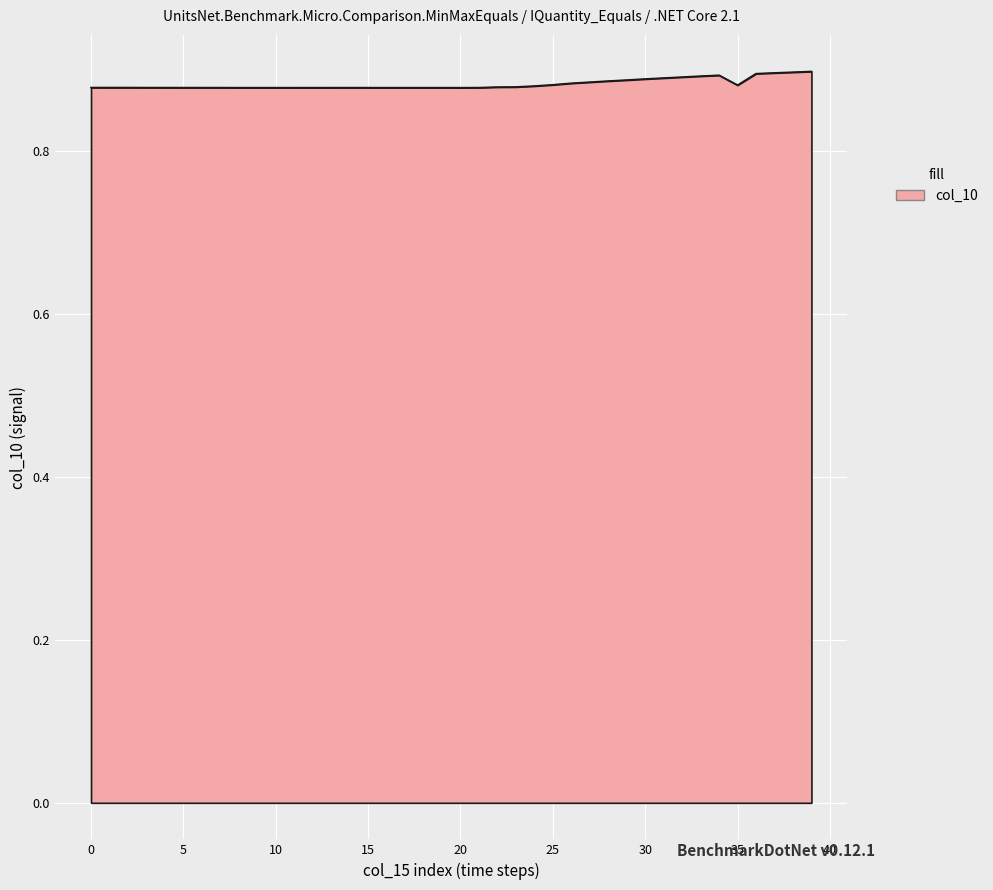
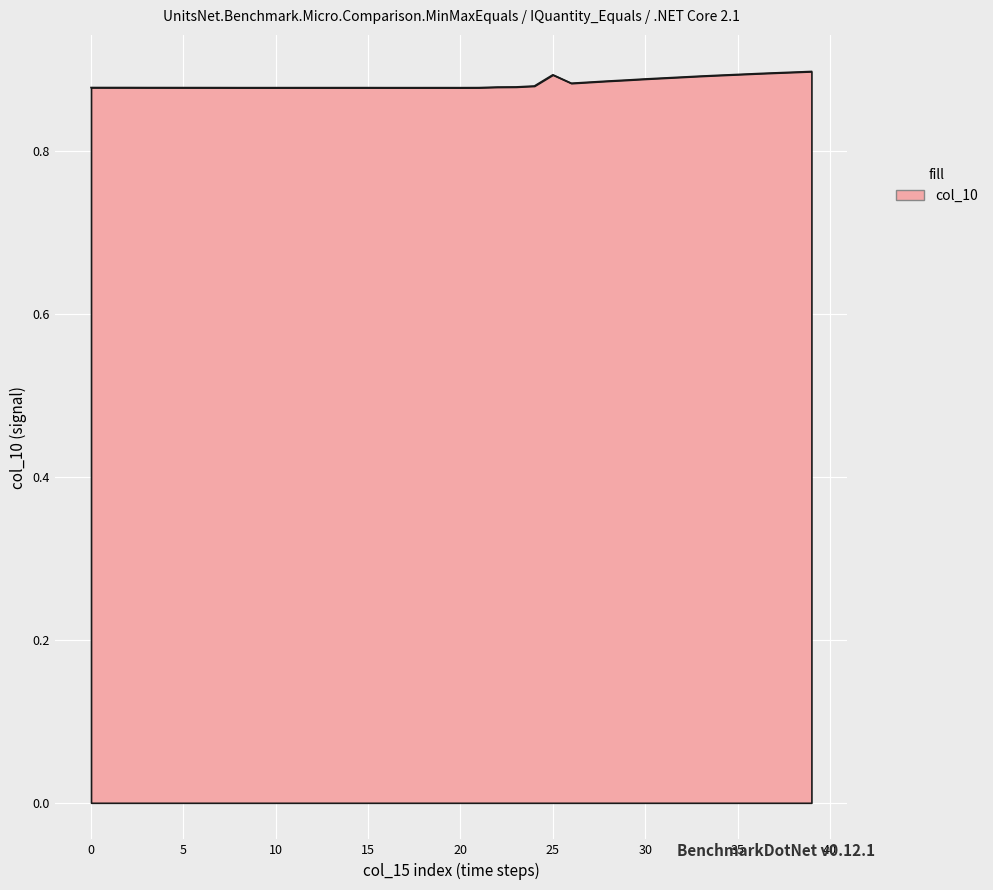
25: 0.88 -> 0.89
35: 0.88 -> 0.89
